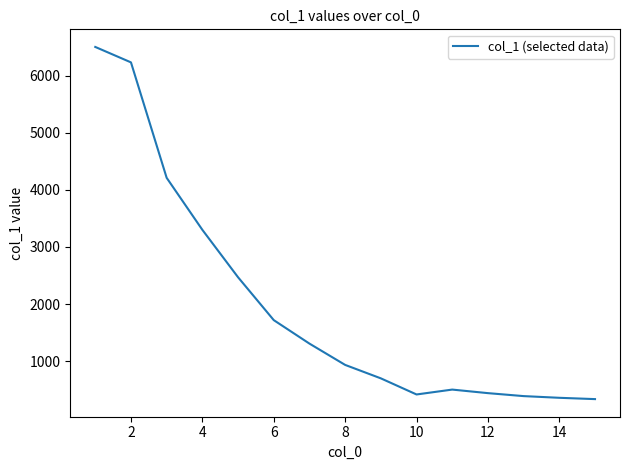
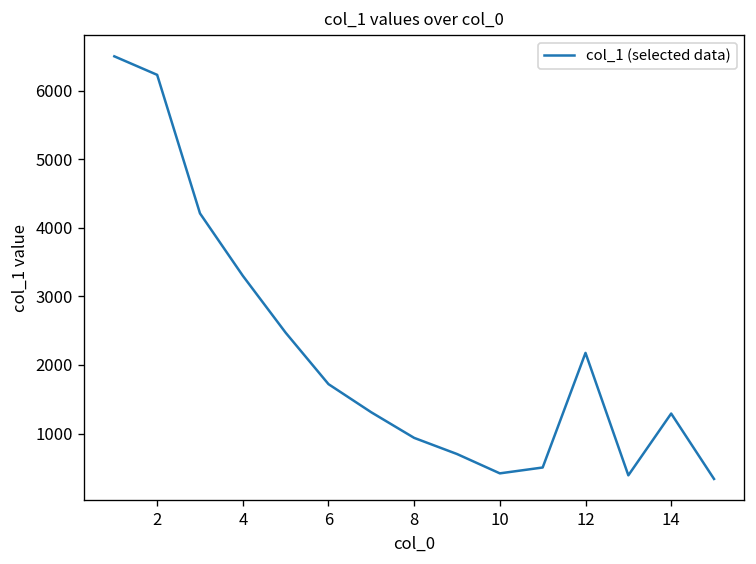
12: 400 -> 2200
14: 400 -> 1300
